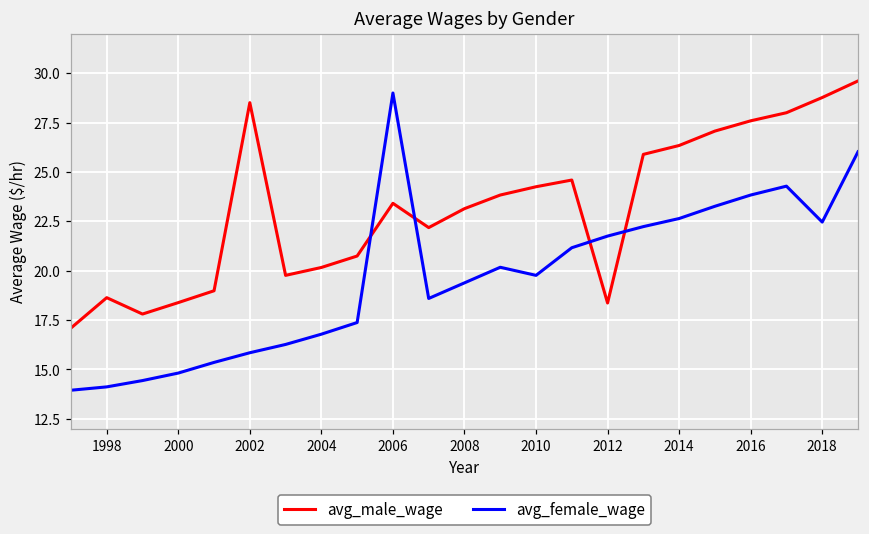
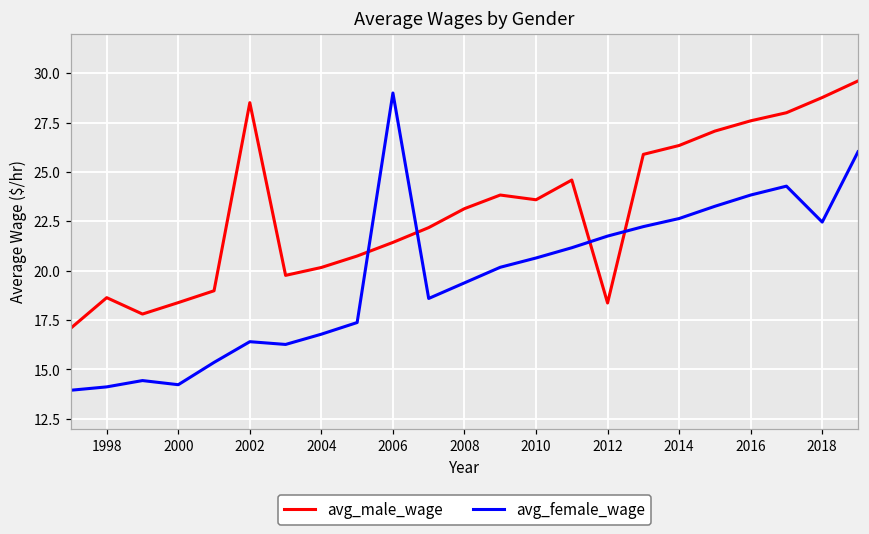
avg_female_wage, 2000: 14.8 -> 14.2
avg_female_wage, 2002: 15.8 -> 16.4
avg_male_wage, 2006: 23.4 -> 21.4
avg_male_wage, 2010: 24.3 -> 23.6
avg_female_wage, 2010: 19.8 -> 20.6
